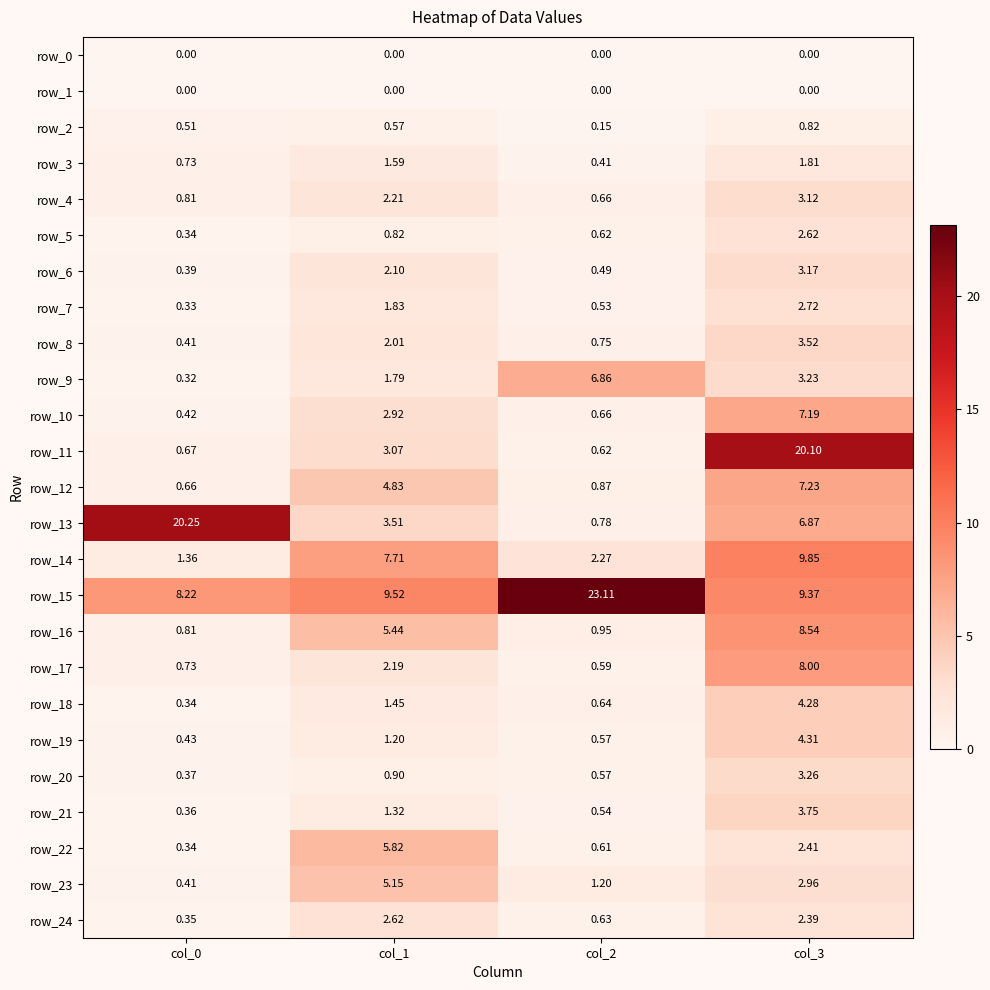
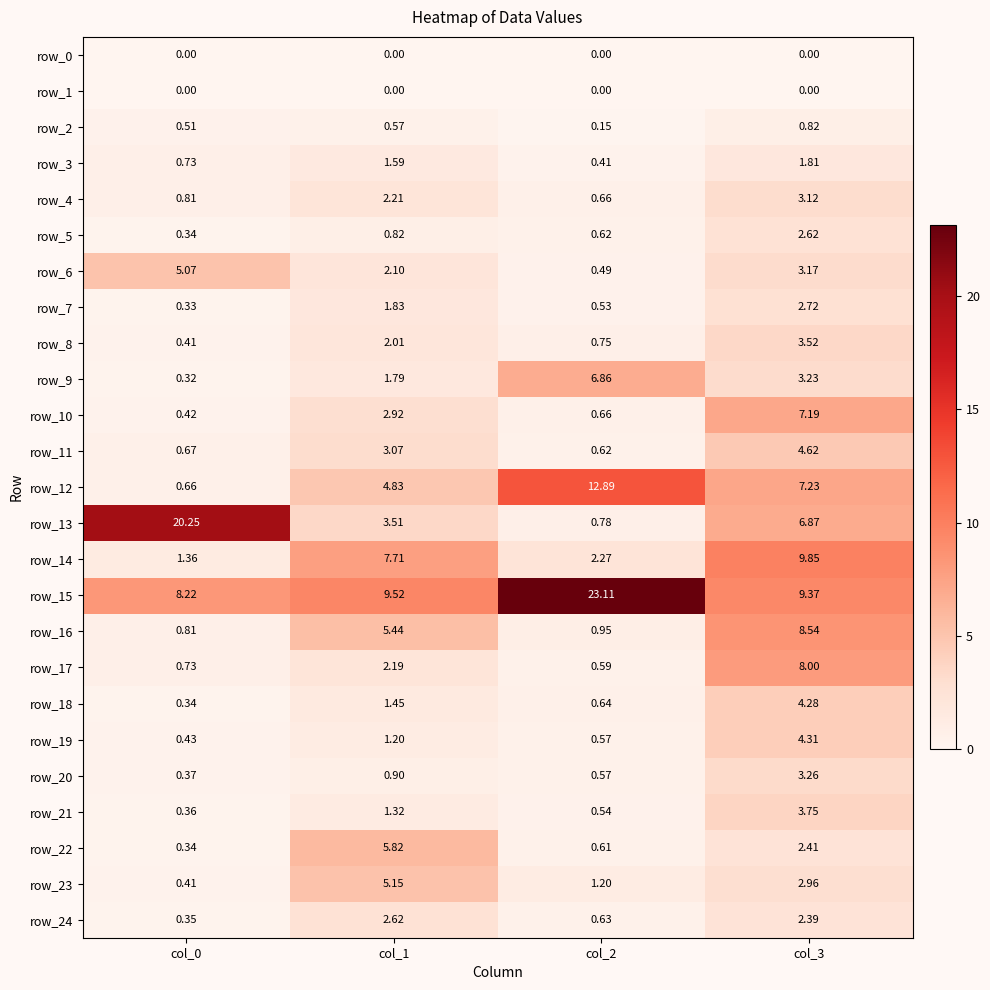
row_6, col_0: 0.39 -> 5.07
row_11, col_3: 20.10 -> 4.62
row_12, col_2: 0.87 -> 12.89
